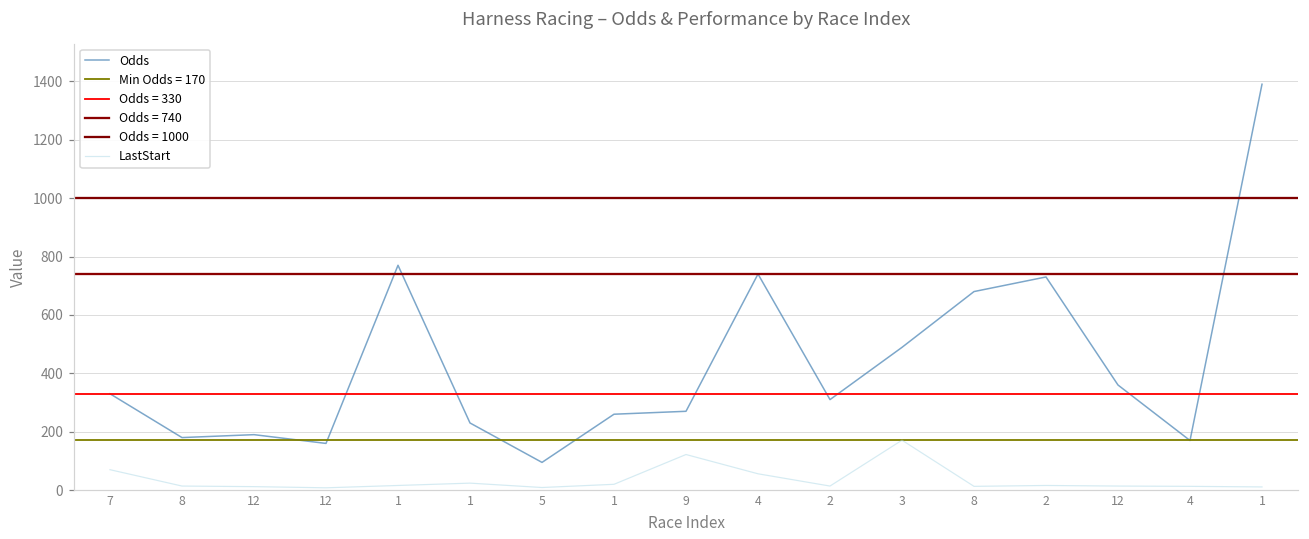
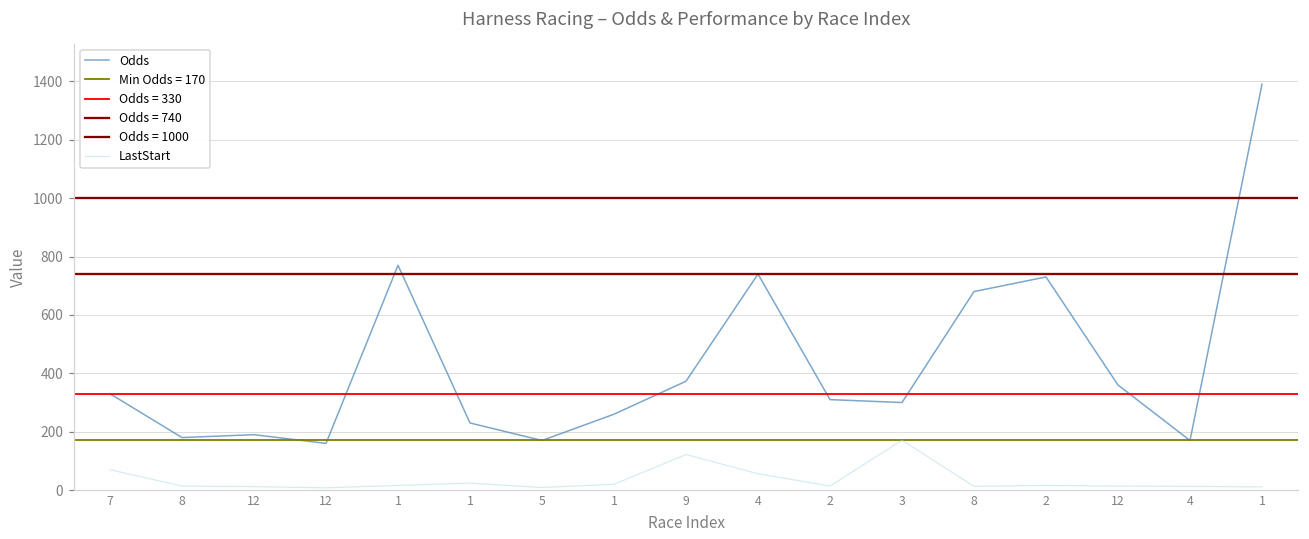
Odds, 5: 100 -> 170
Odds, 9: 270 -> 370
Odds, 3: 490 -> 300
